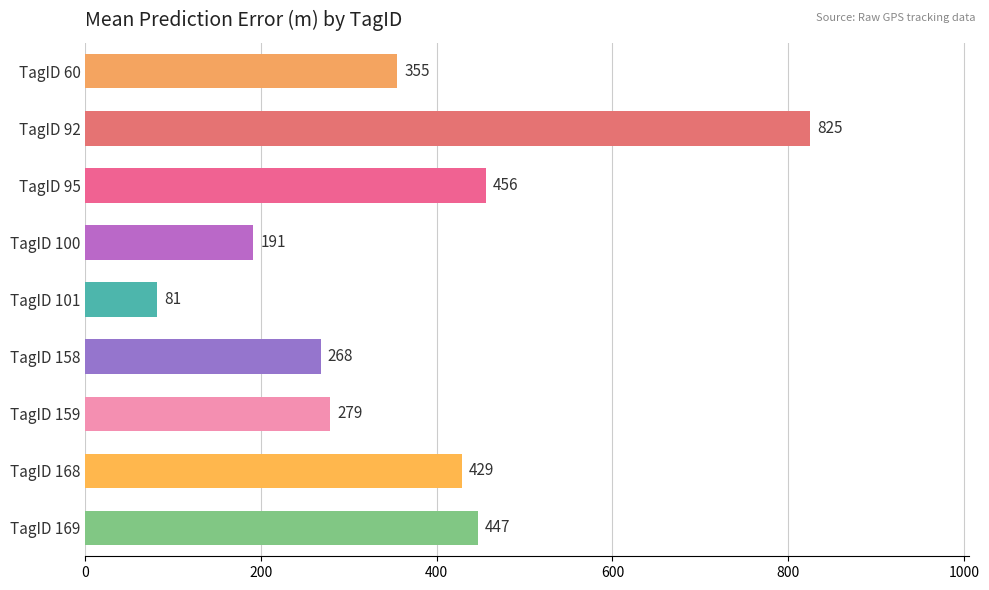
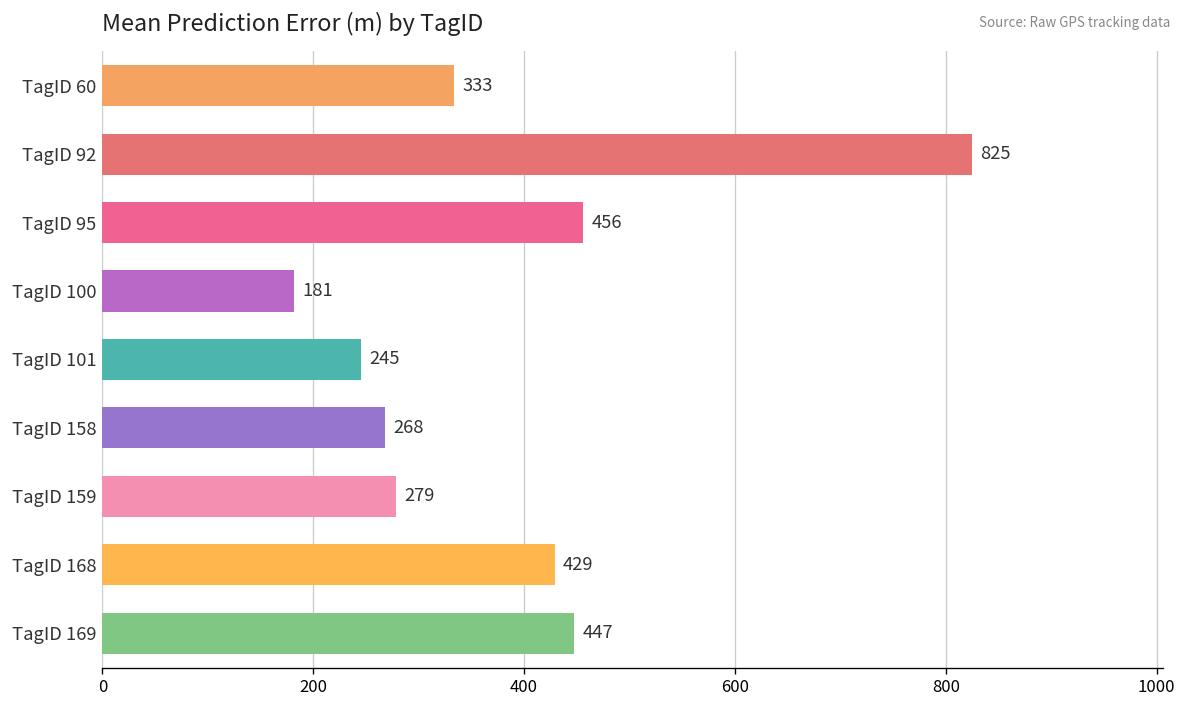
TagID 60: 355 -> 333
TagID 100: 191 -> 181
TagID 101: 81 -> 245
